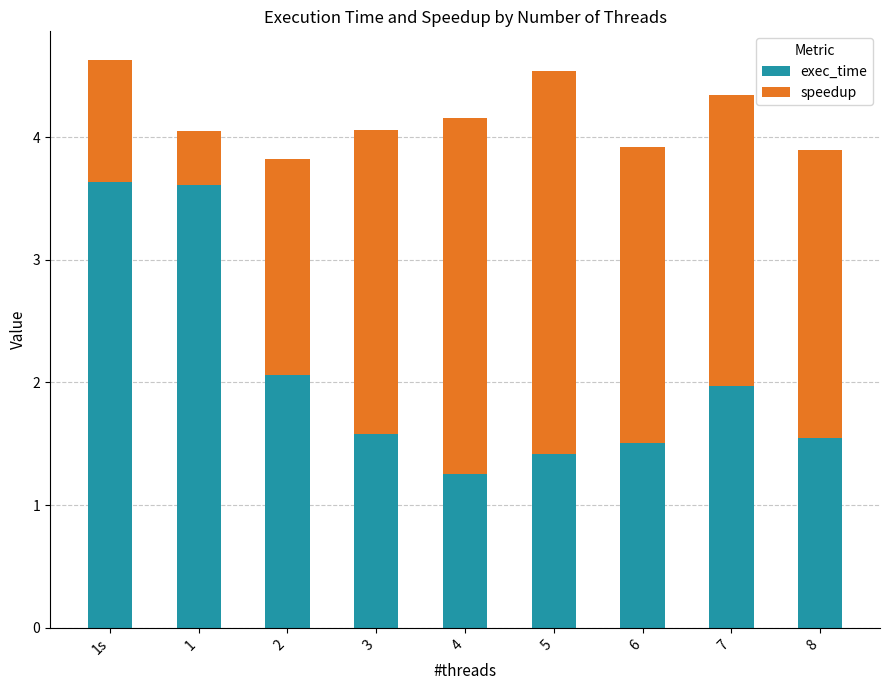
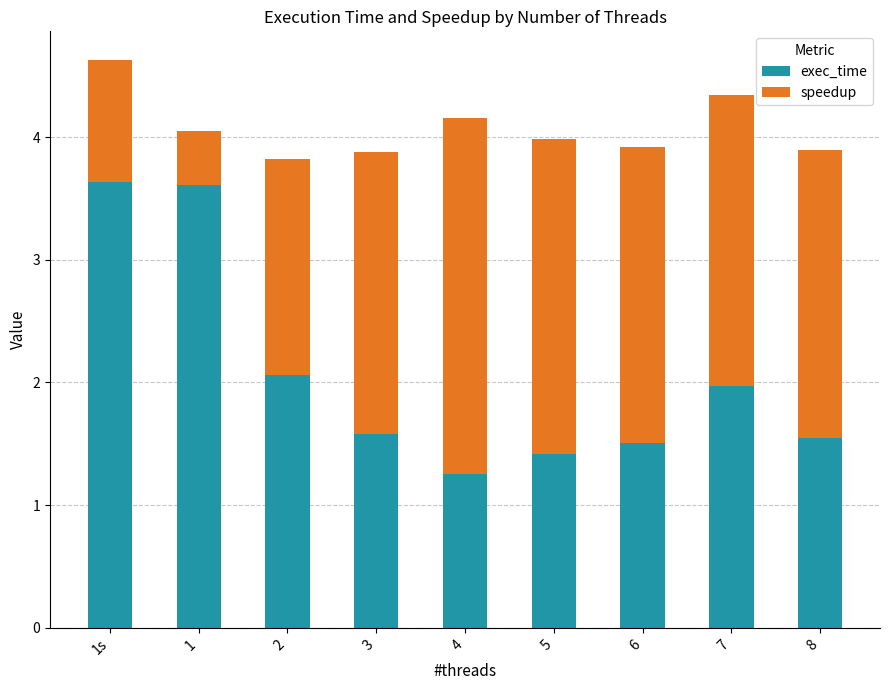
speedup, 3: 2.48 -> 2.30
speedup, 5: 3.13 -> 2.57
